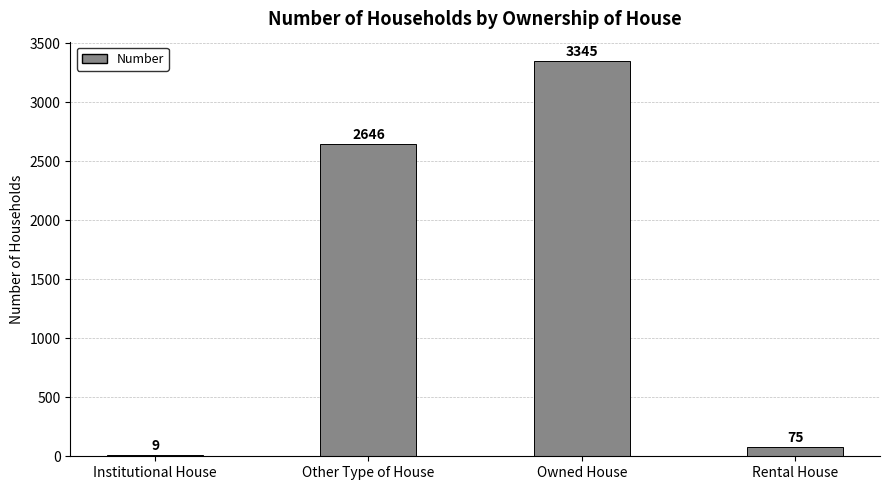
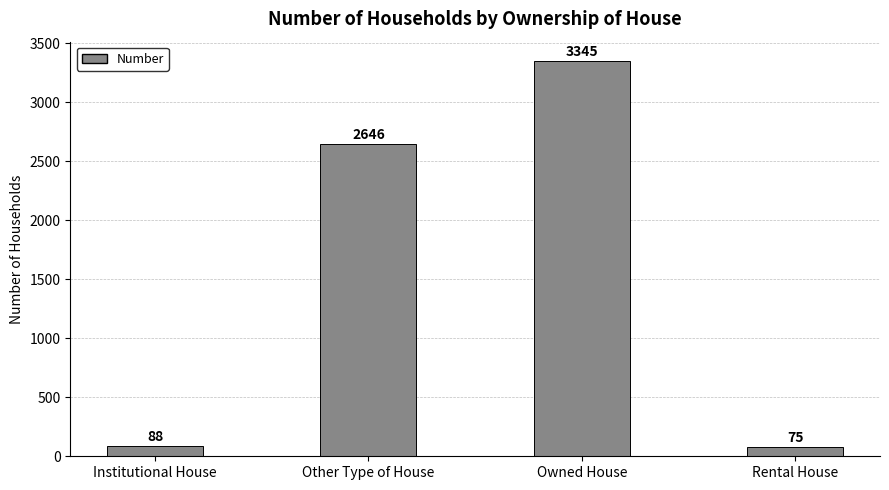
Institutional House: 9 -> 88
